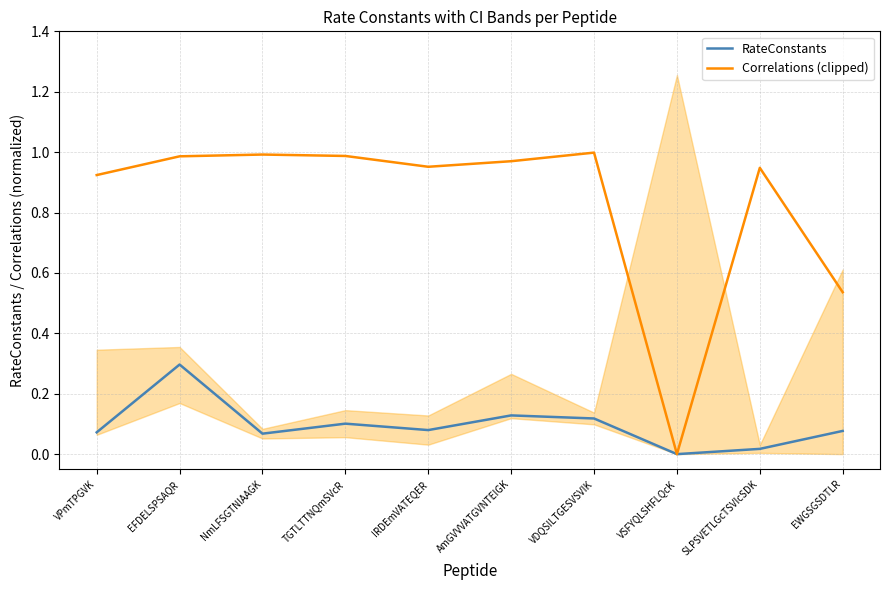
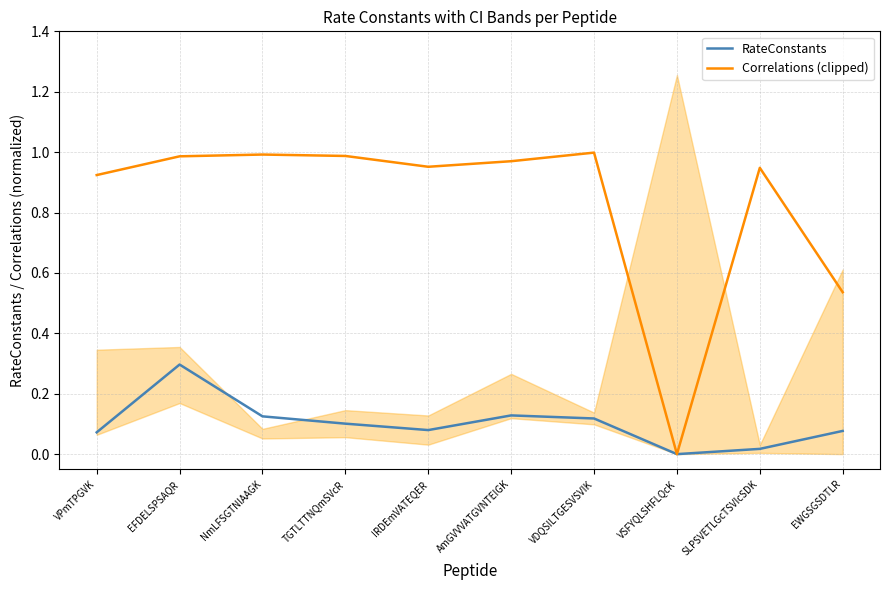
RateConstants, NmLFSGTNIAAGK: 0.07 -> 0.13
